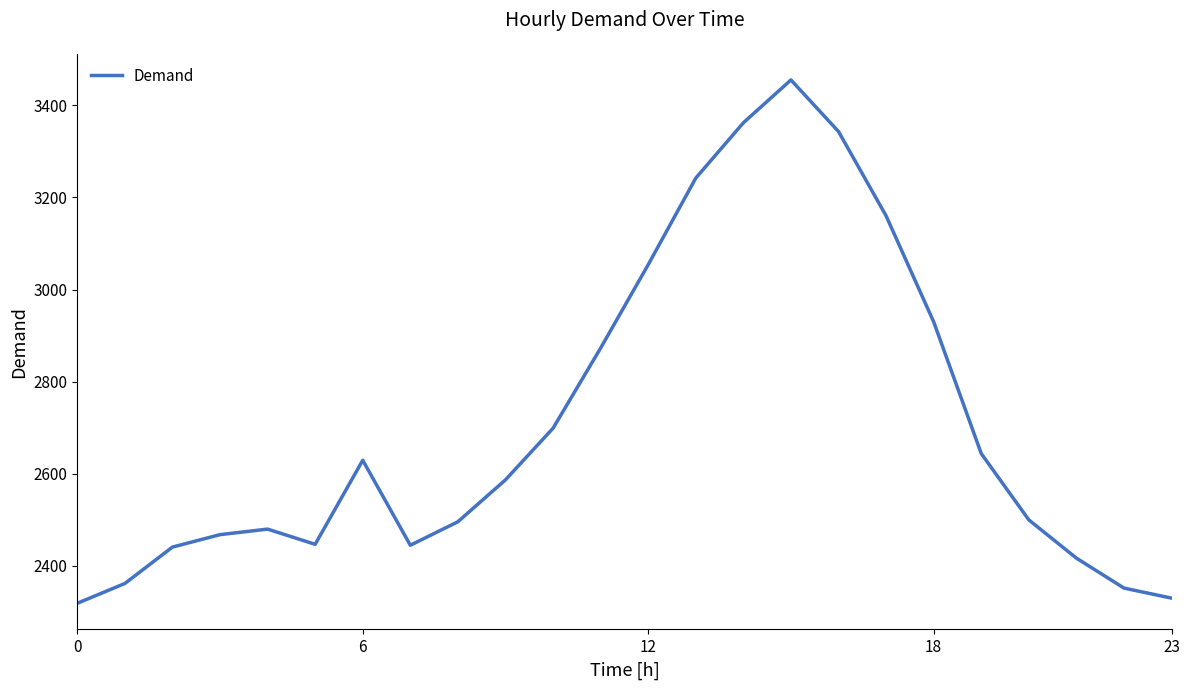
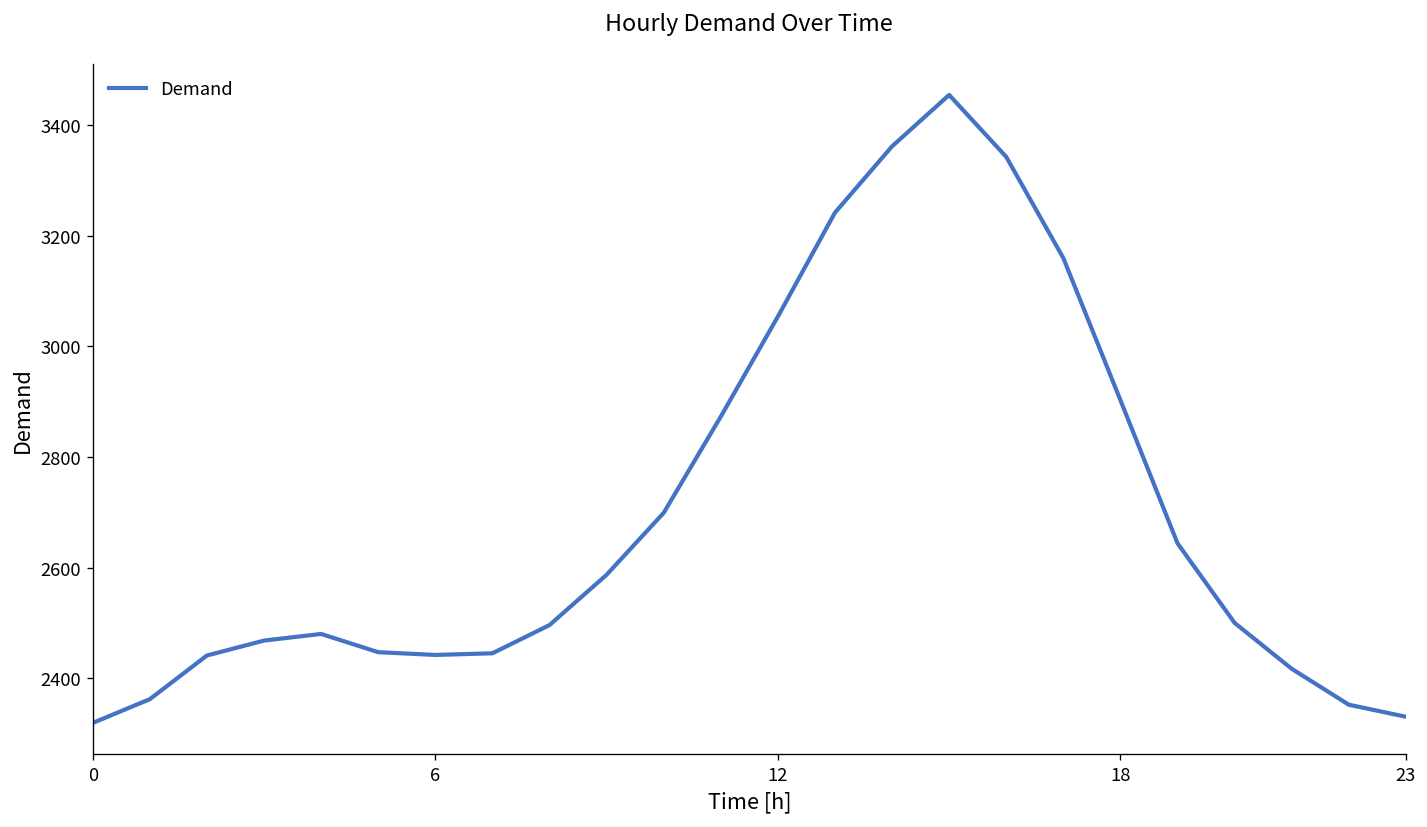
6: 2630 -> 2440
18: 2930 -> 2900
